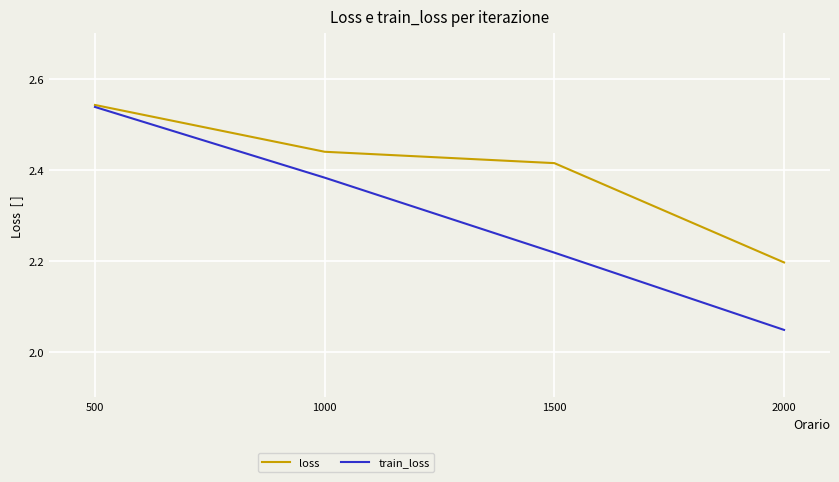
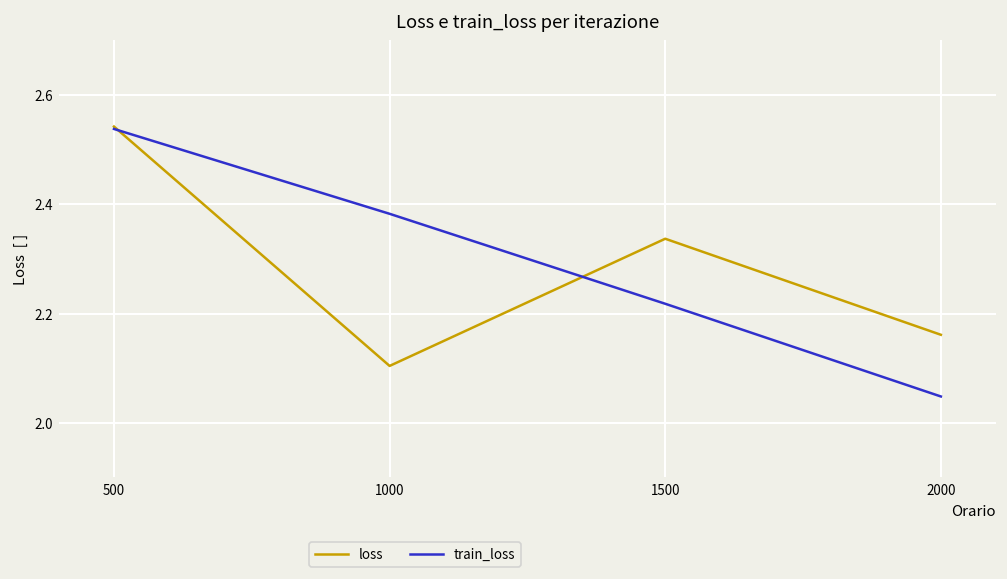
loss, 1000: 2.44 -> 2.10
loss, 1500: 2.41 -> 2.34
loss, 2000: 2.20 -> 2.16
